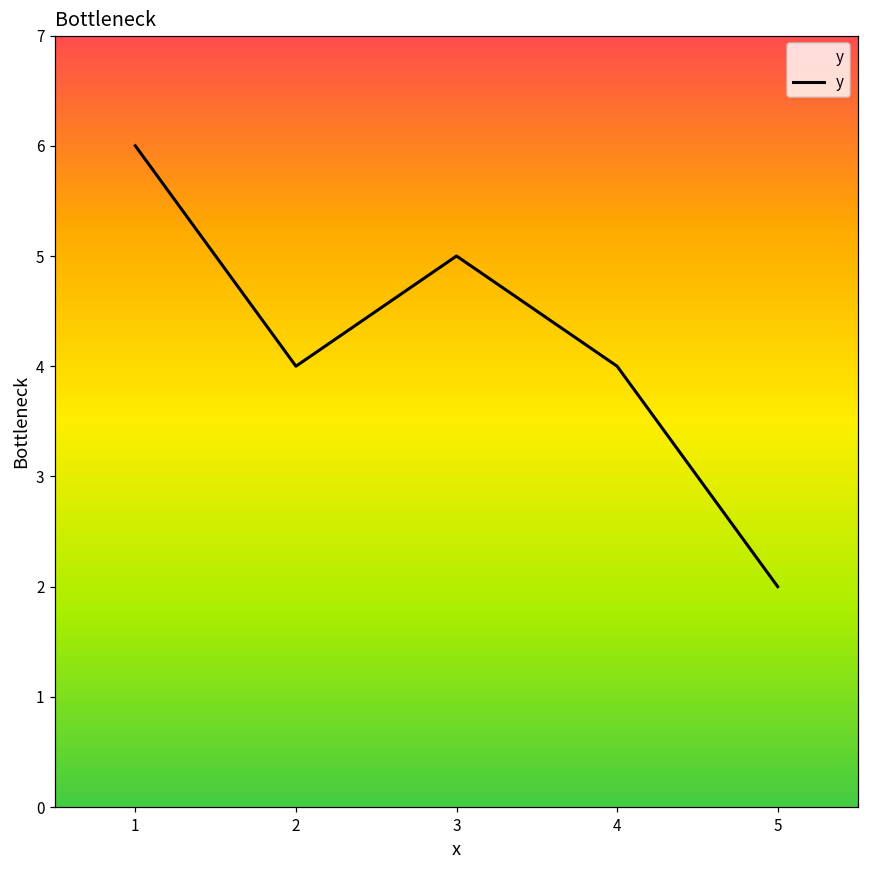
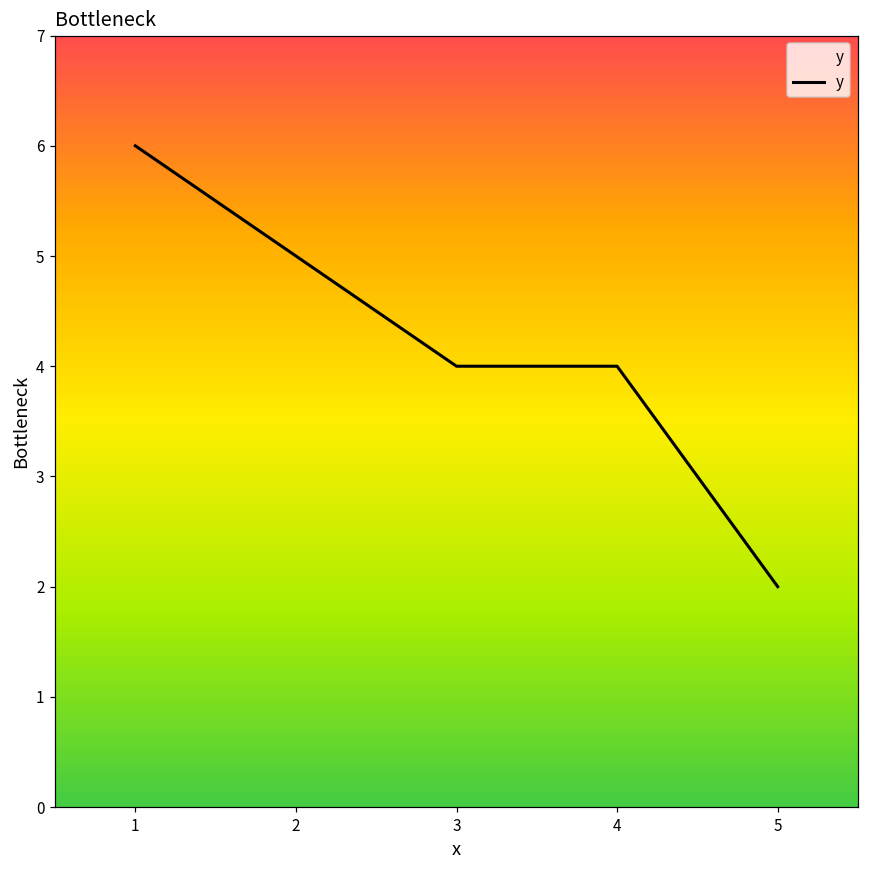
2: 4 -> 5
3: 5 -> 4
